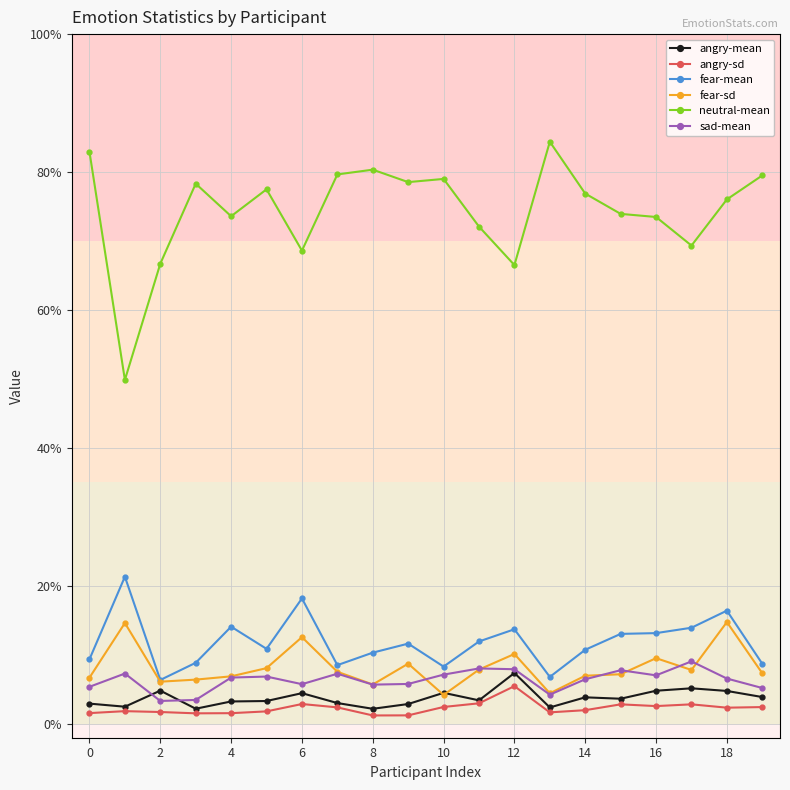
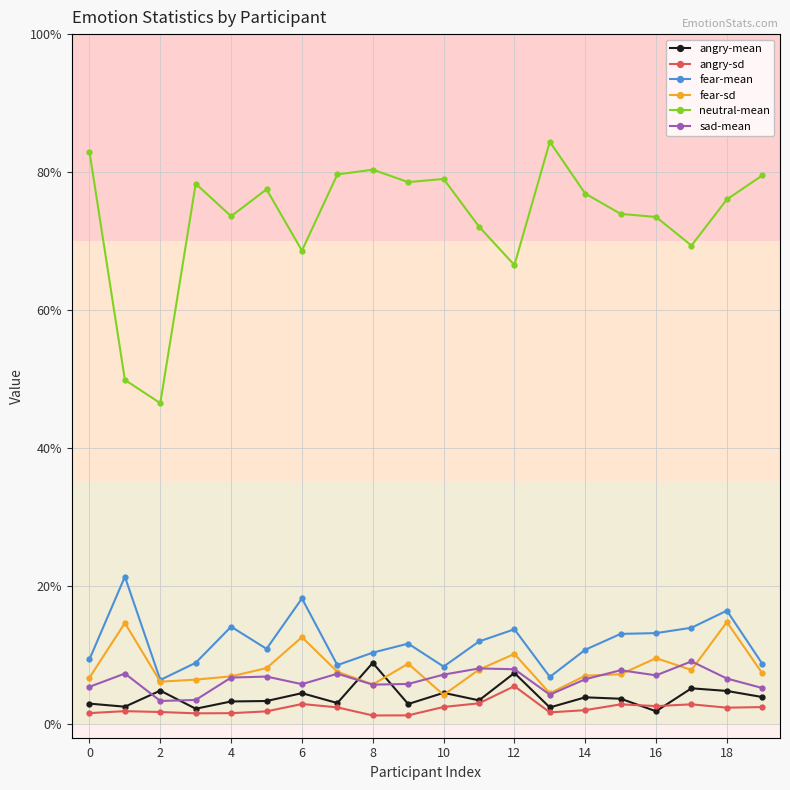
neutral-mean, 2: 67% -> 46%
angry-mean, 8: 2% -> 9%
angry-mean, 16: 5% -> 2%
